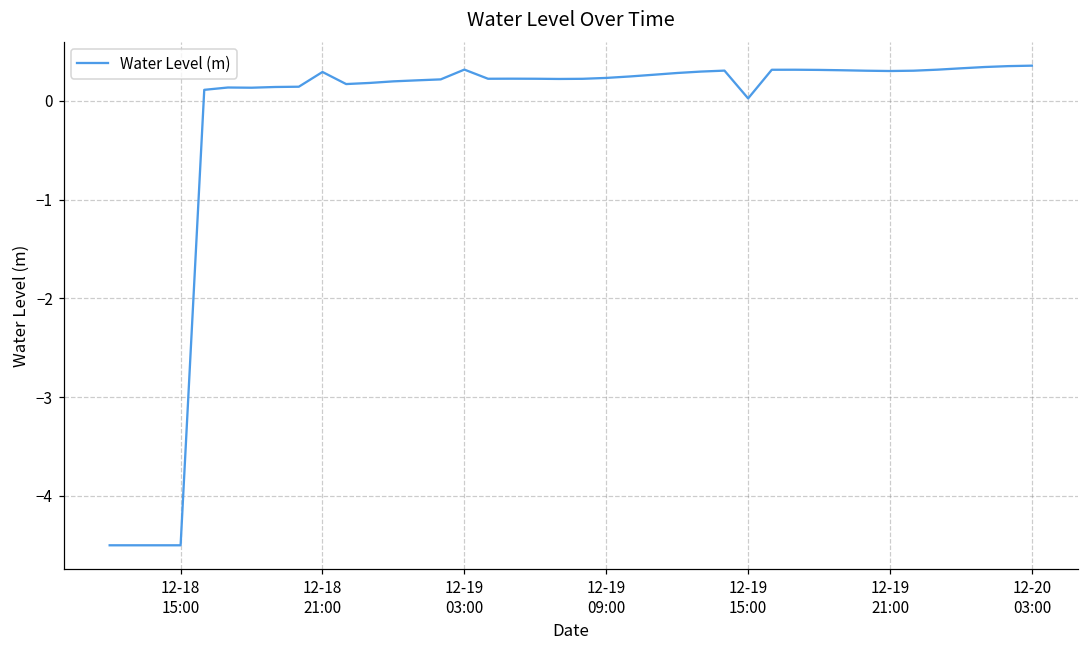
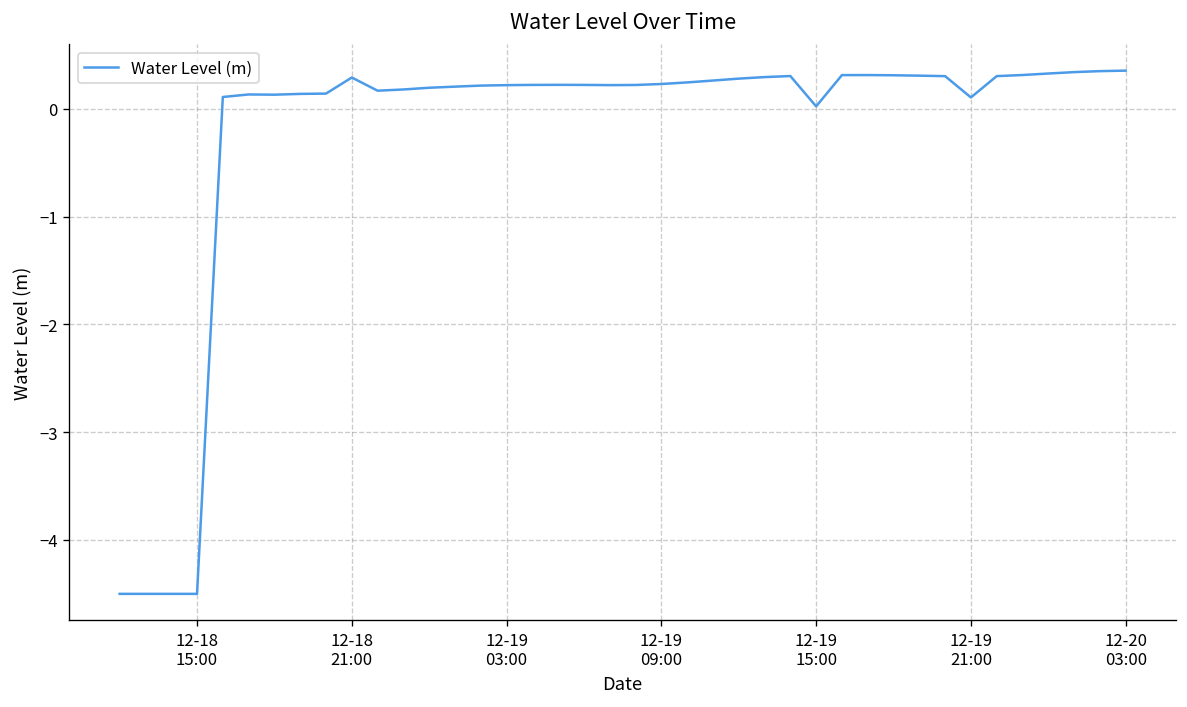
12-19 03:00: 0.3 -> 0.2
12-19 21:00: 0.3 -> 0.1
